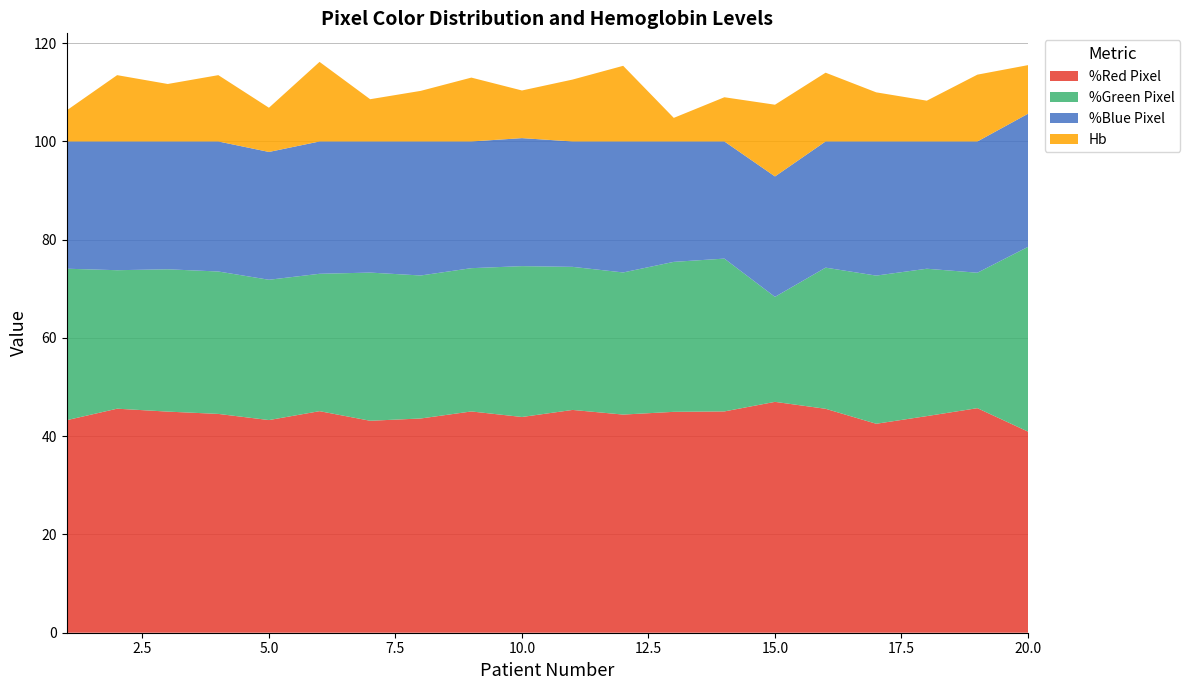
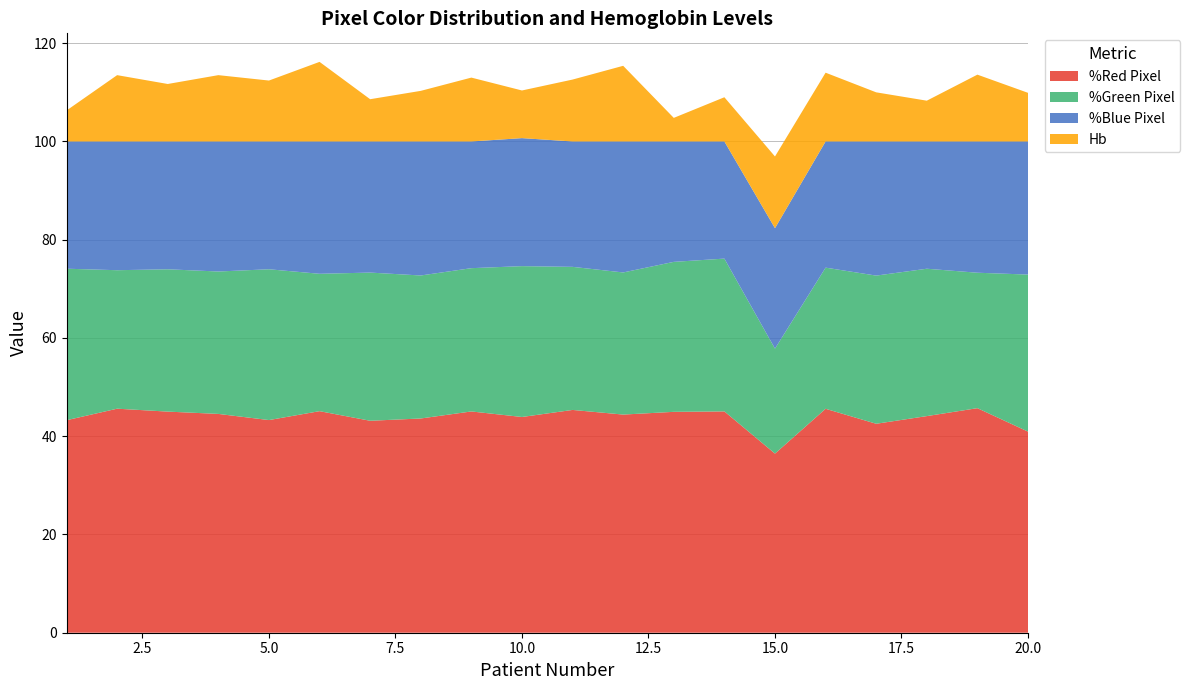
%Green Pixel, 5.0: 29 -> 31
Hb, 5.0: 9 -> 12
%Red Pixel, 15.0: 47 -> 36
%Green Pixel, 20.0: 38 -> 32
